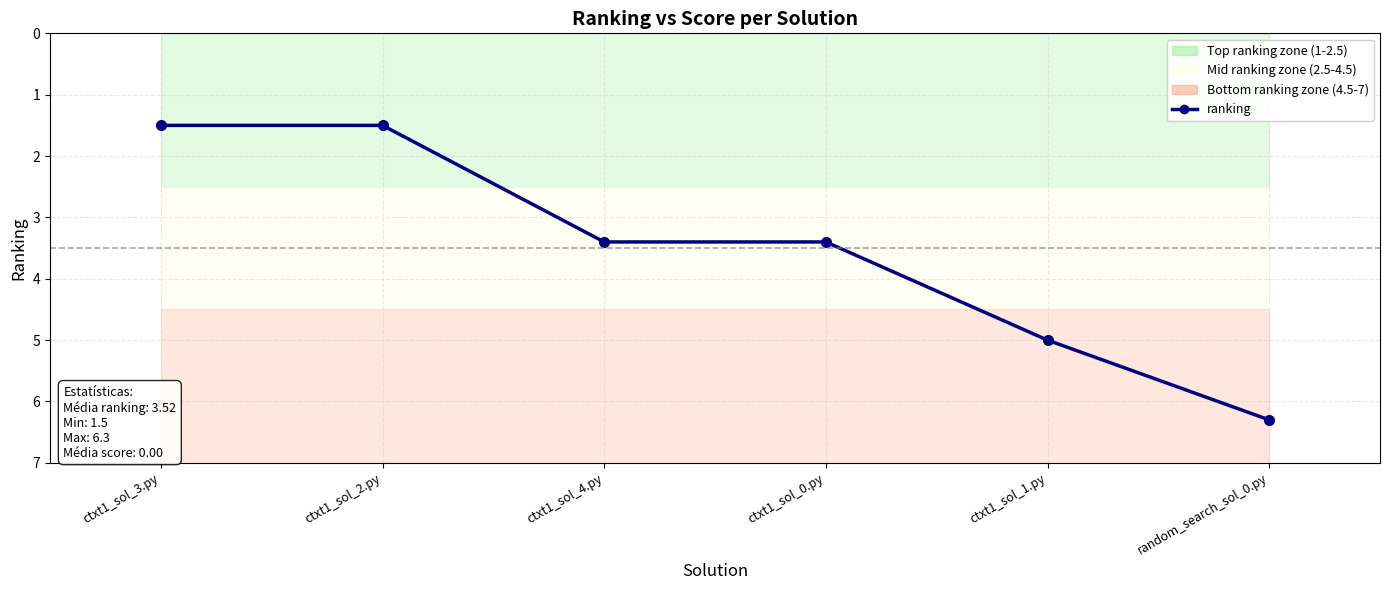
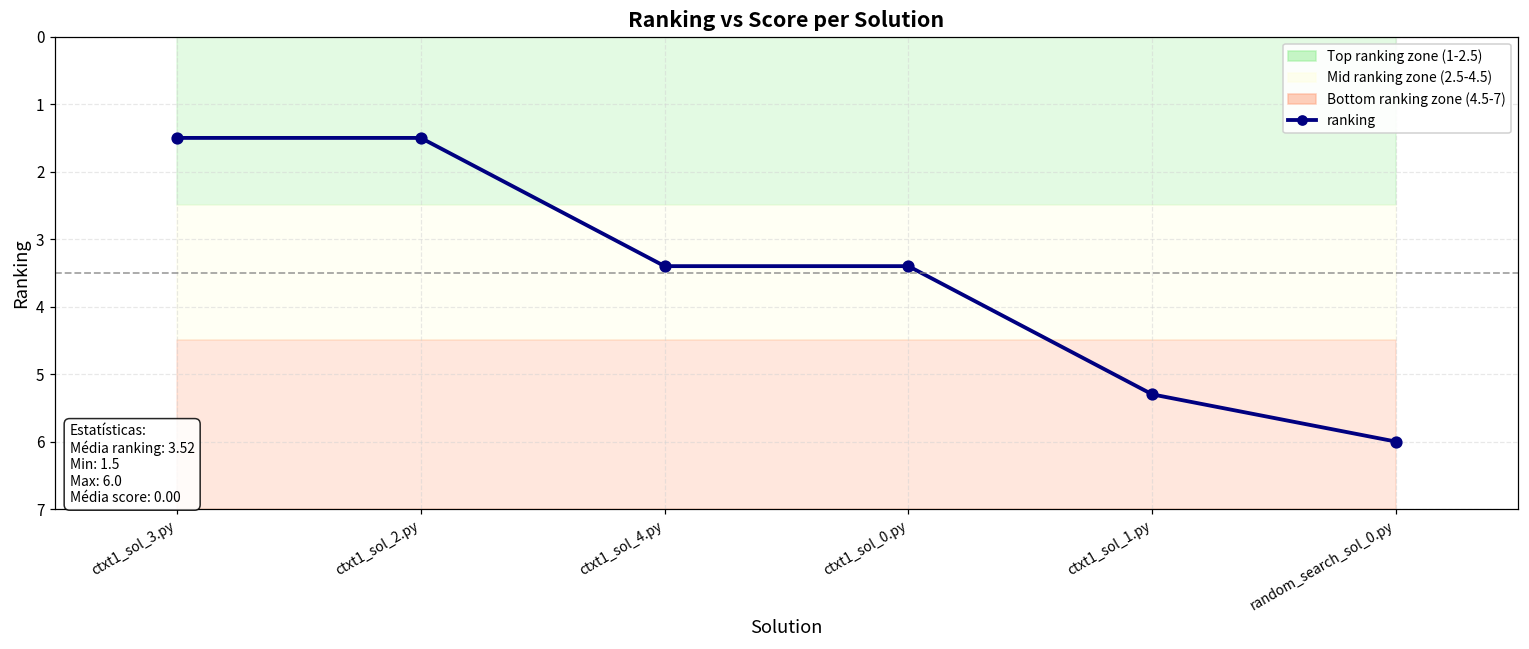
ranking, ctxt1_sol_1.py: 5.0 -> 5.3
ranking, random_search_sol_0.py: 6.3 -> 6.0
